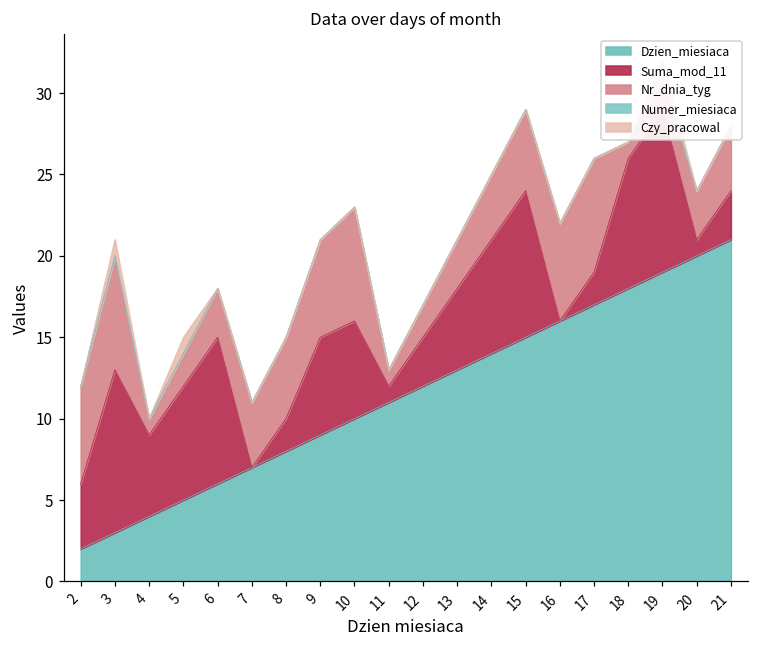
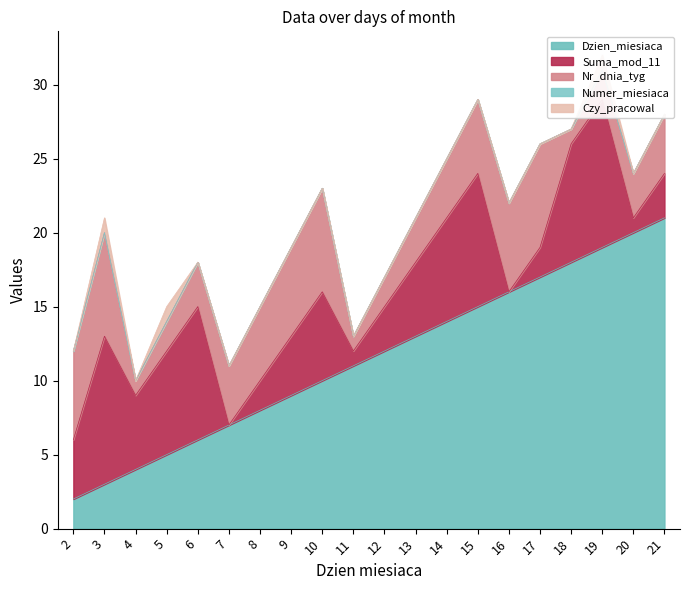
Suma_mod_11, 9: 6 -> 4
